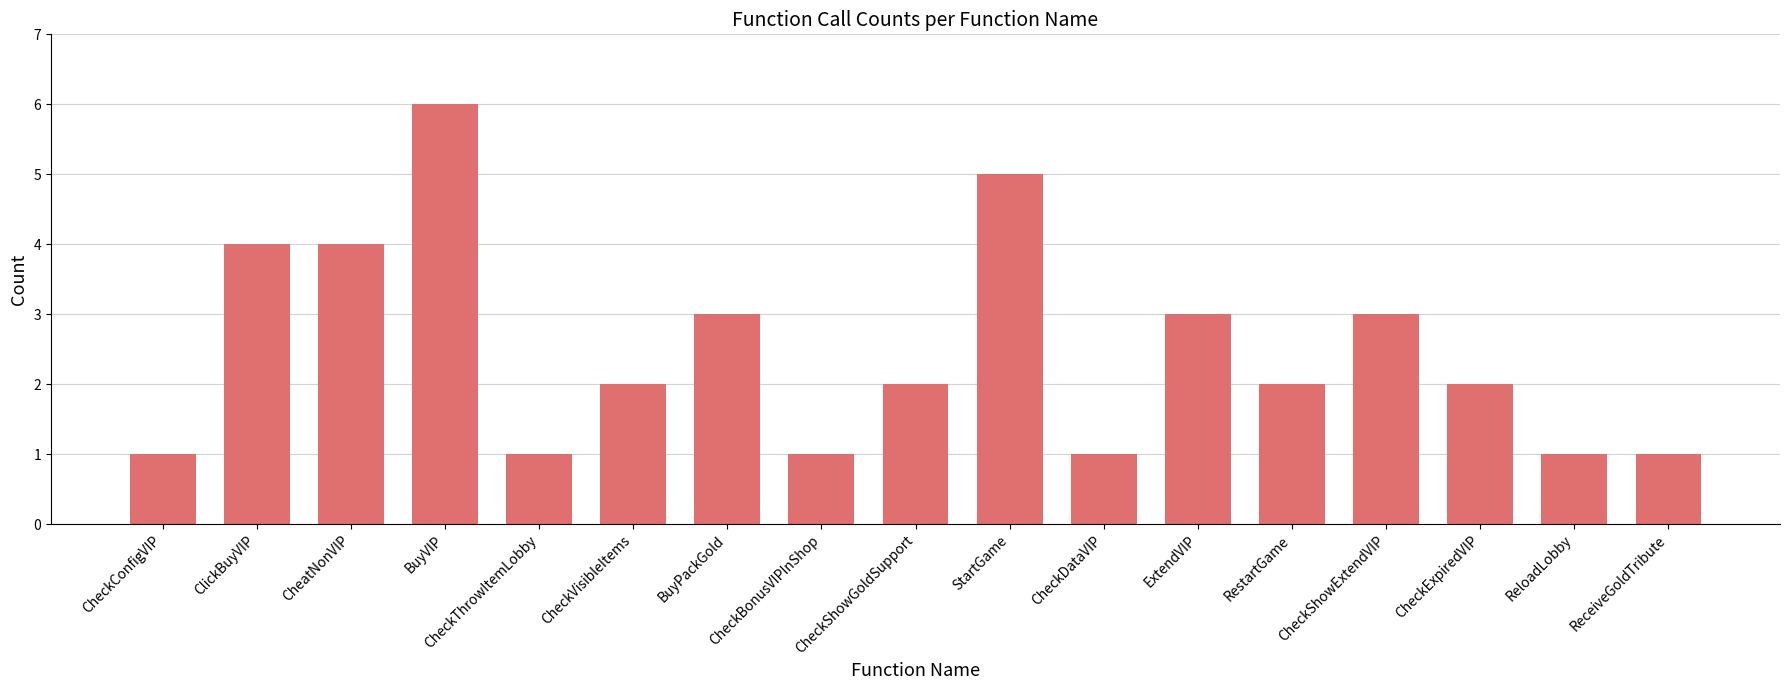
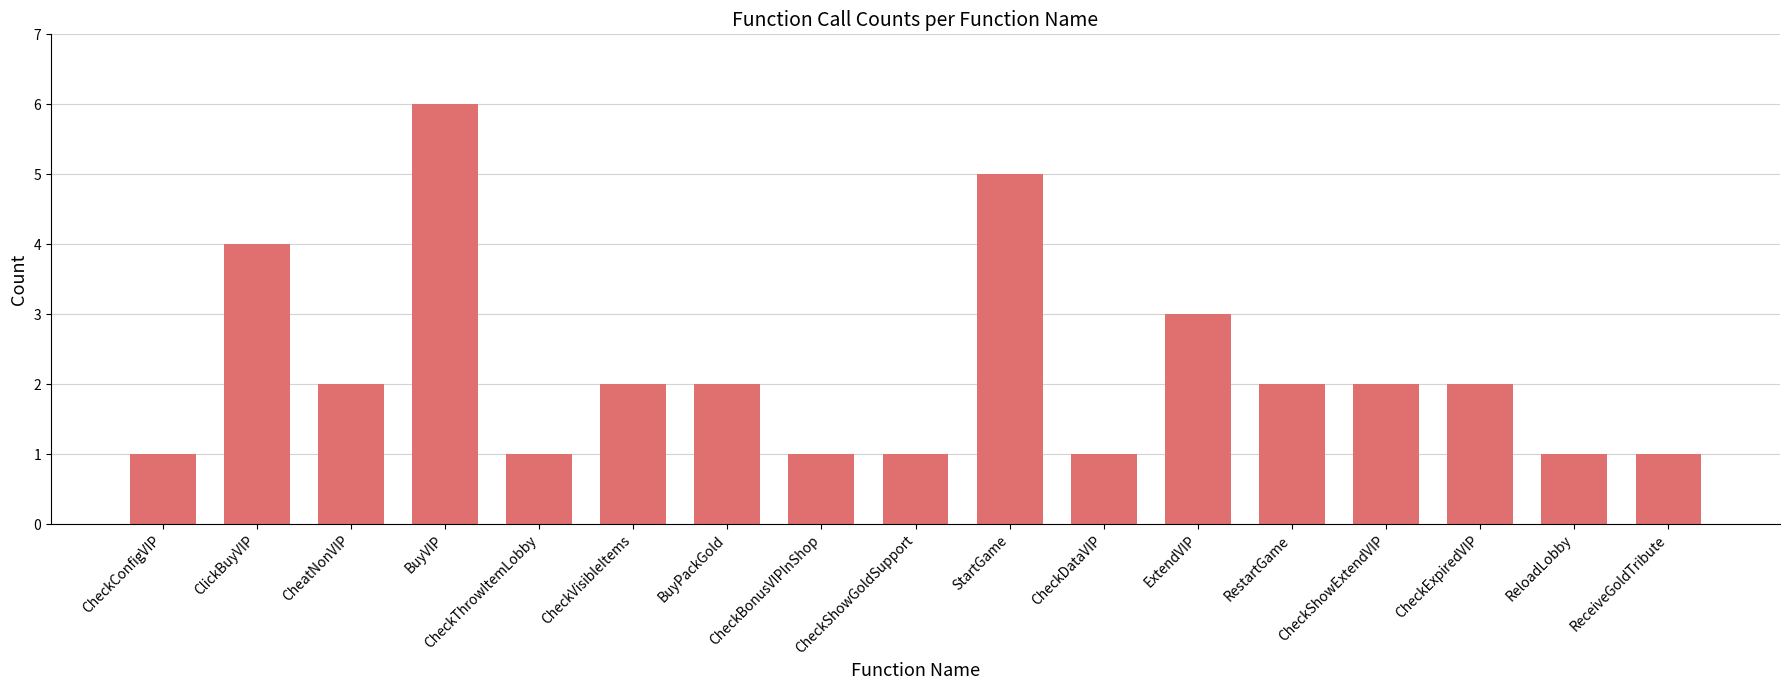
CheatNonVIP: 4 -> 2
BuyPackGold: 3 -> 2
CheckShowGoldSupport: 2 -> 1
CheckShowExtendVIP: 3 -> 2
